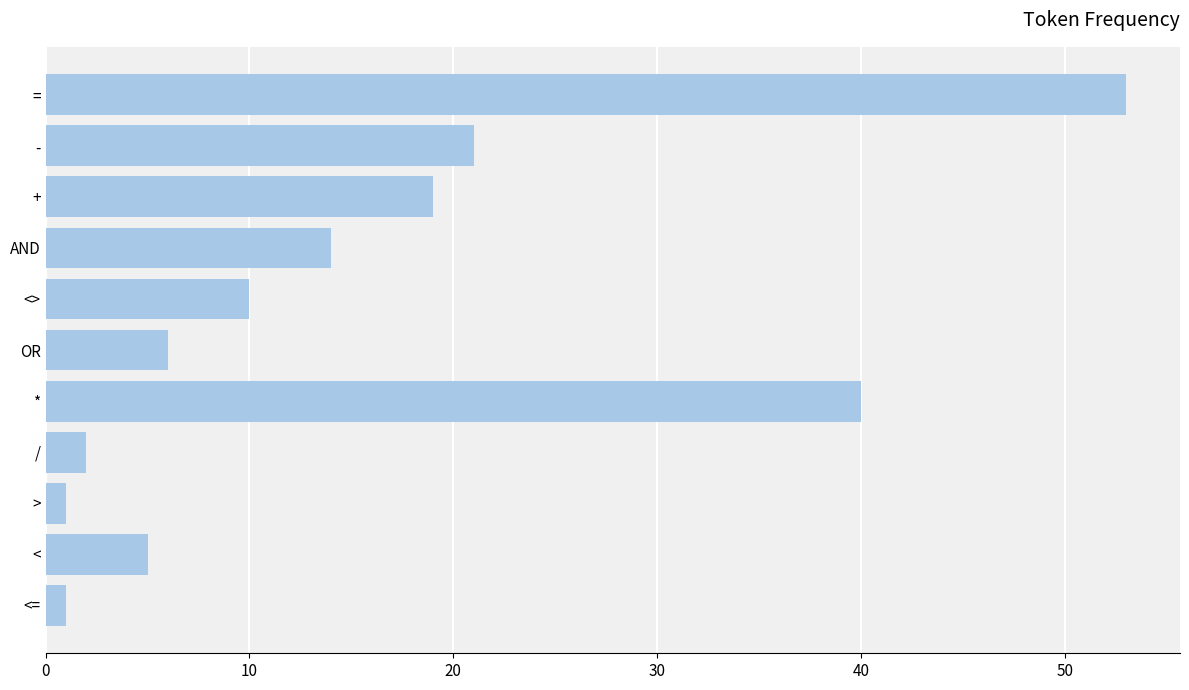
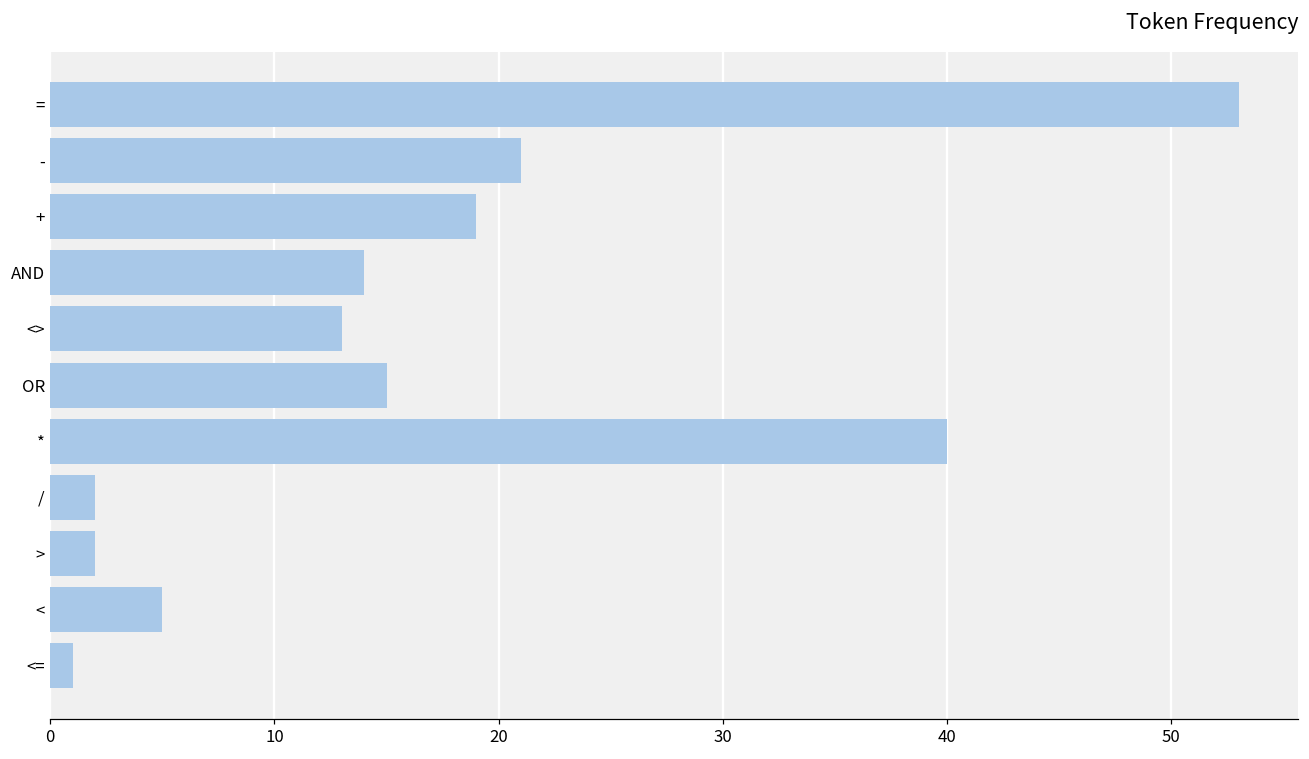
<>: 10 -> 13
OR: 6 -> 15
>: 1 -> 2
